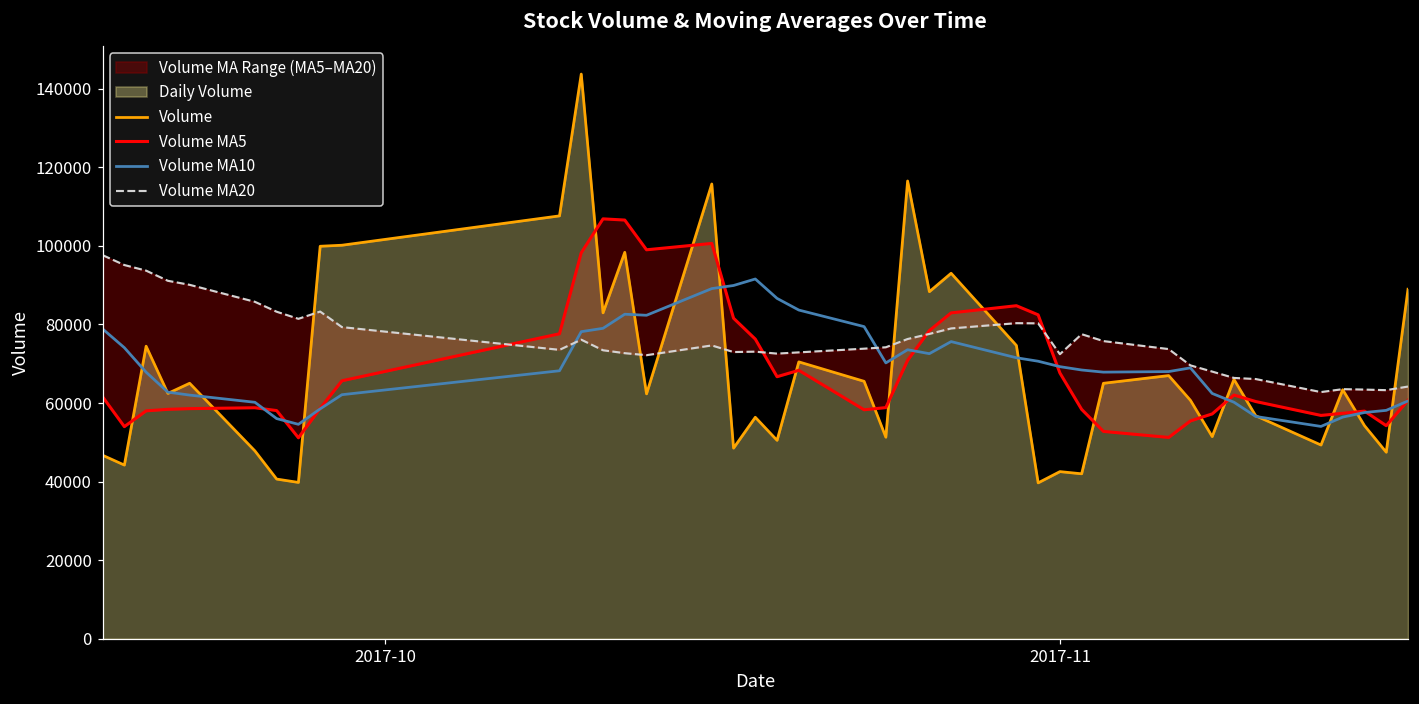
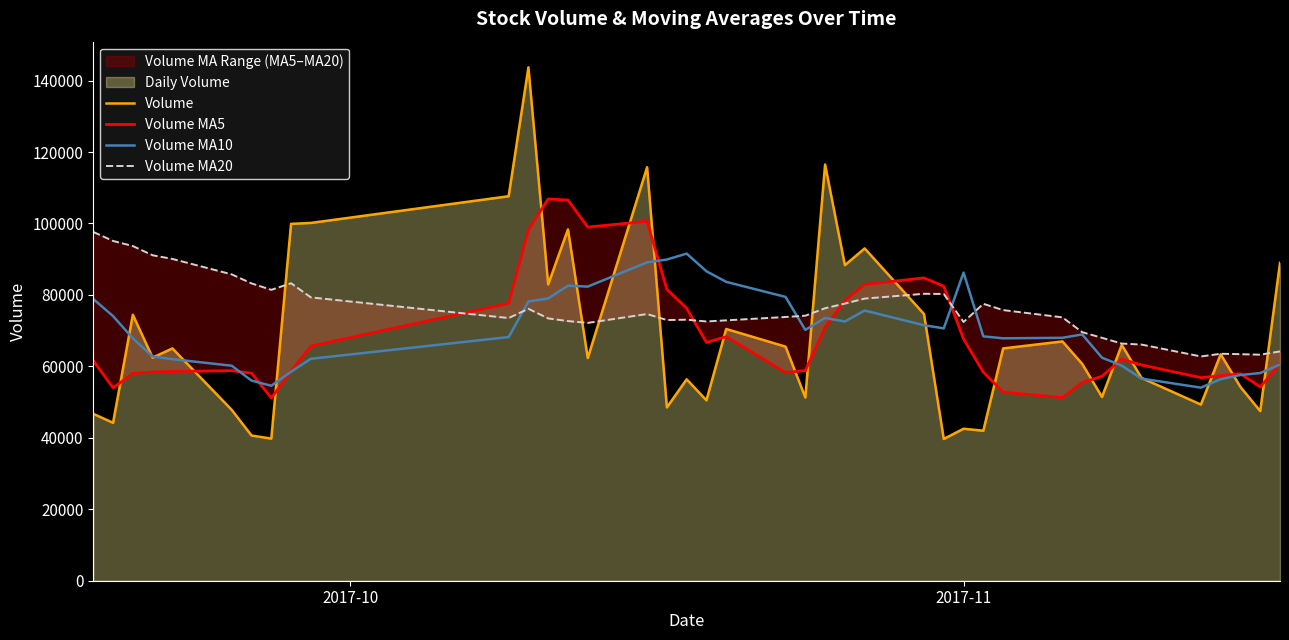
Volume MA10, 2017-11: 69000 -> 86000
